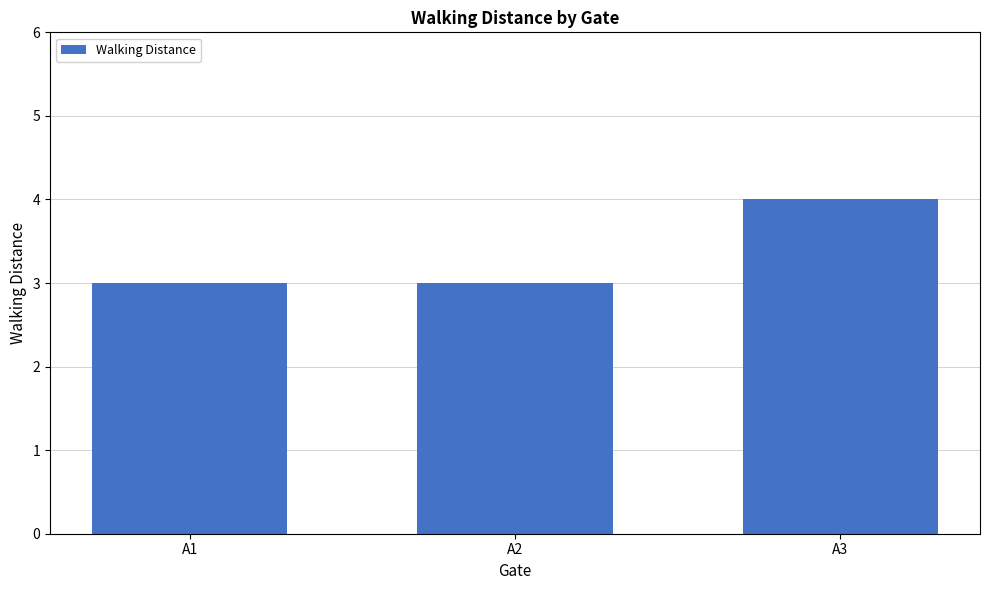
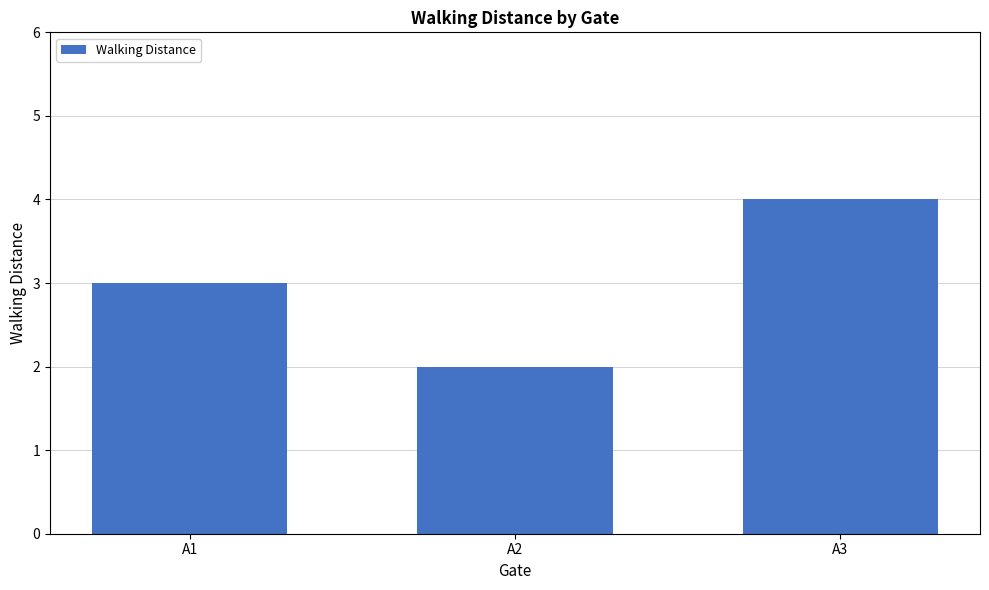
A2: 3 -> 2
